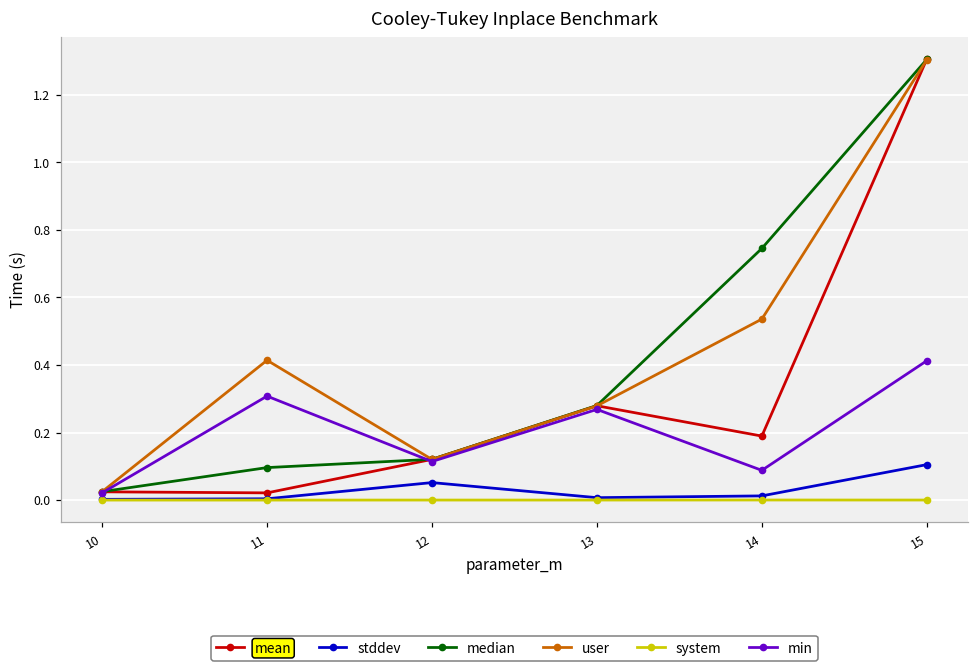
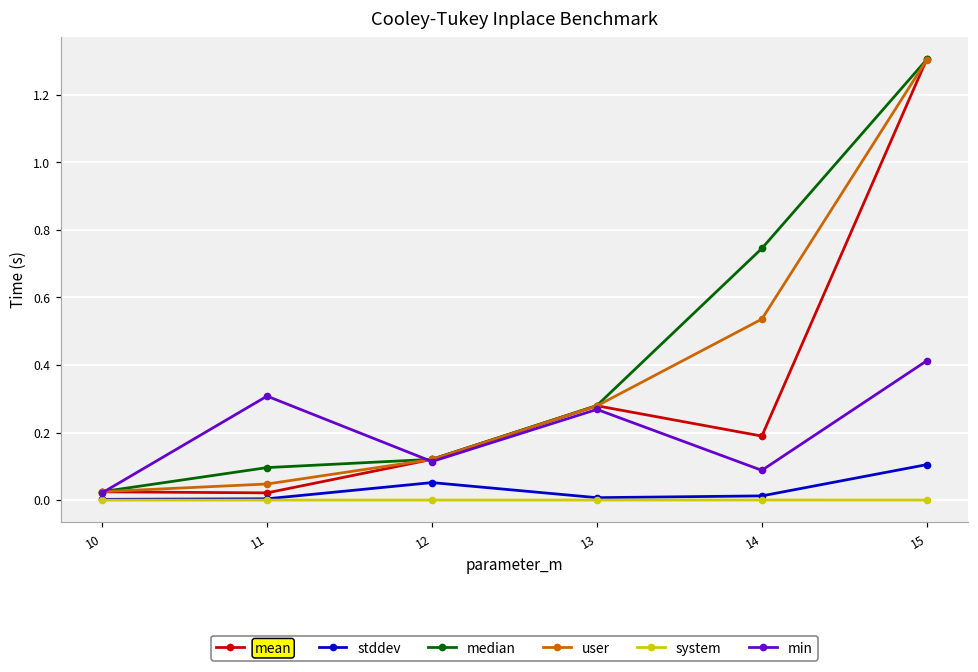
user, 11: 0.41 -> 0.05
